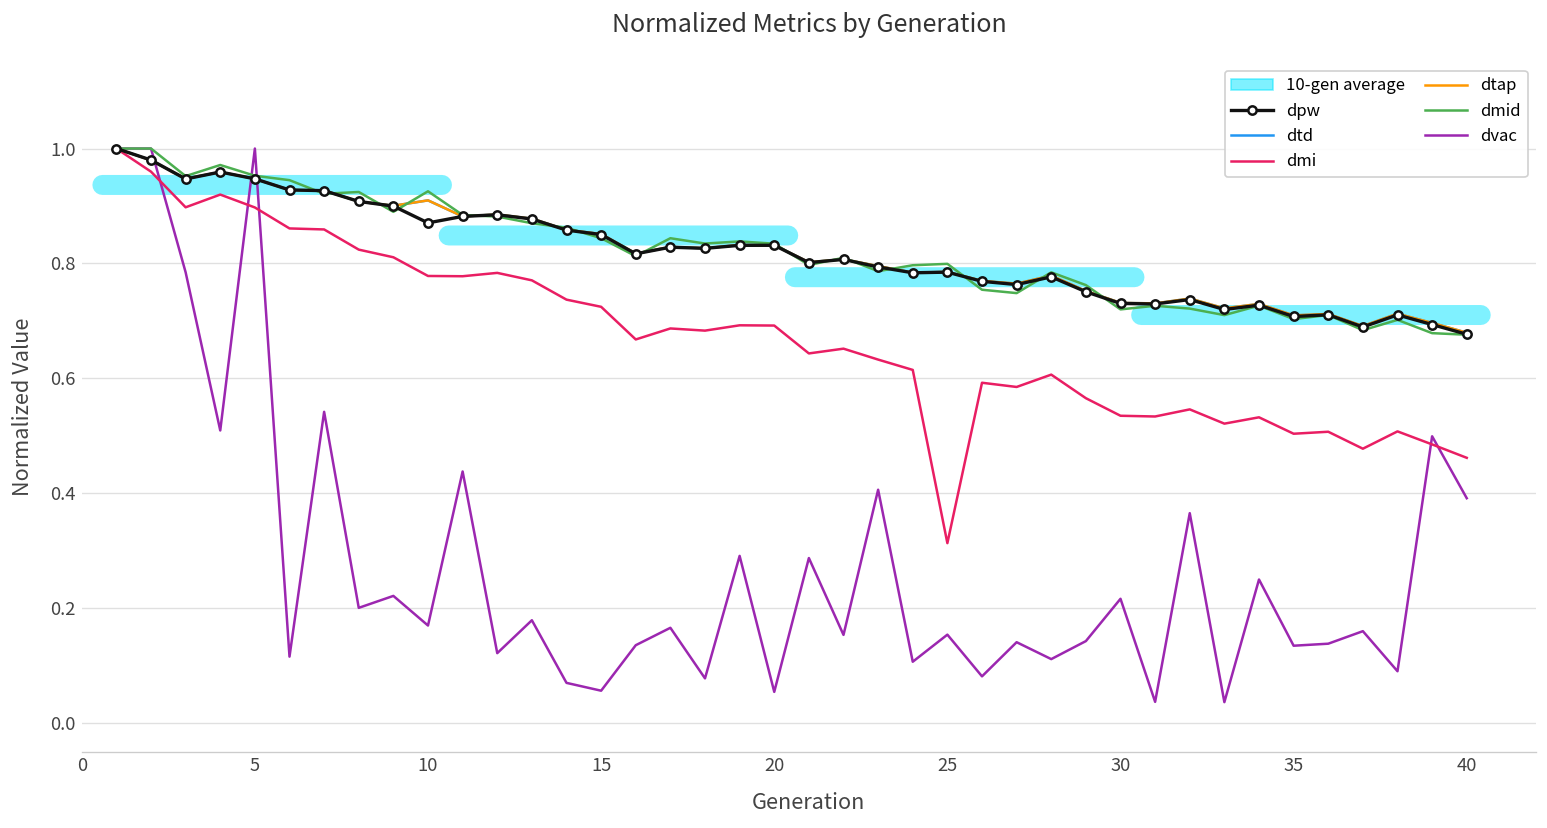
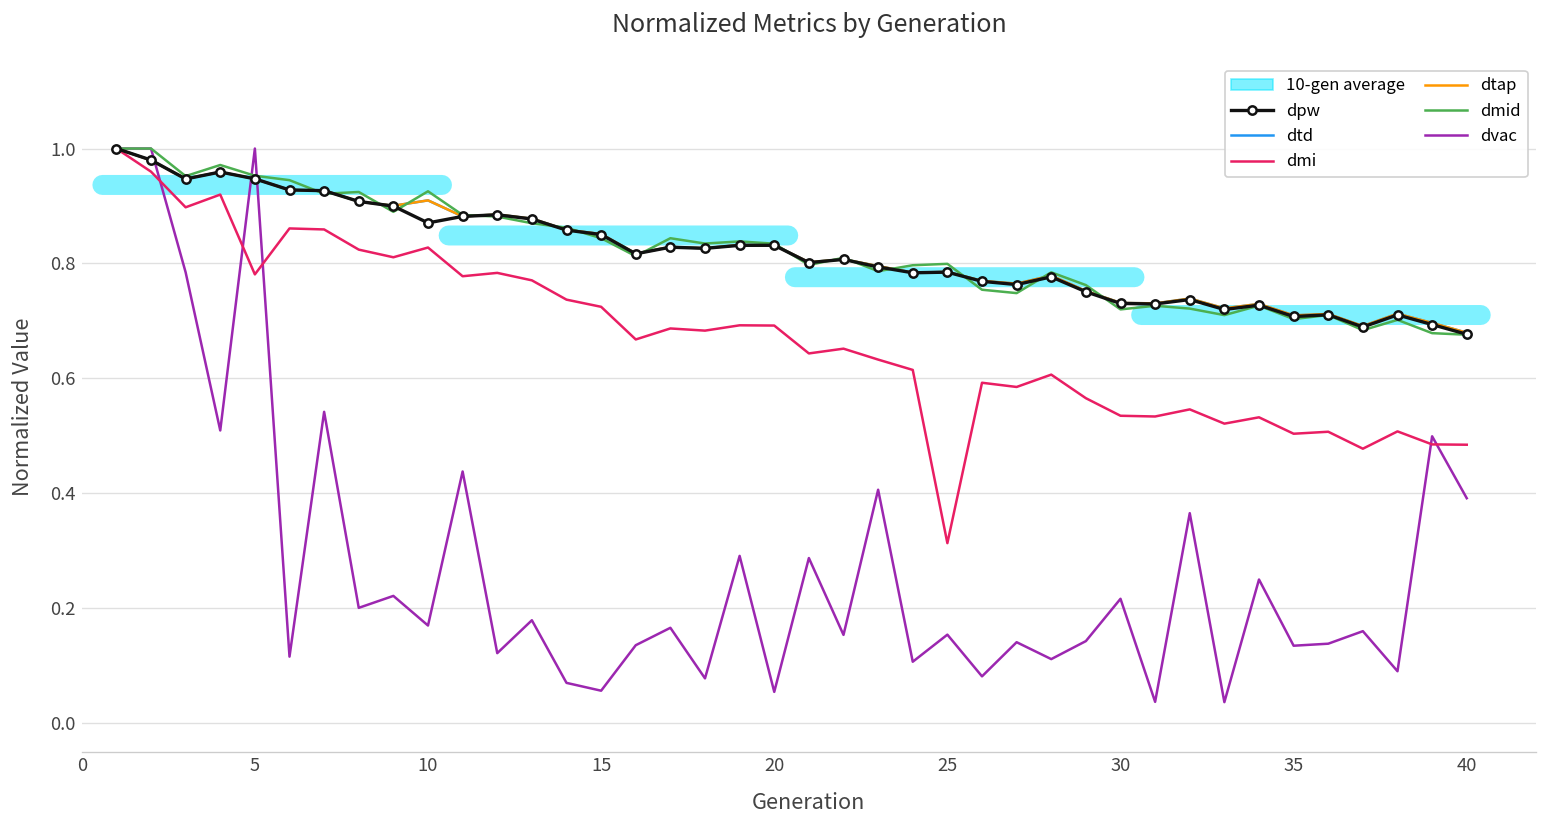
dmi, 5: 0.90 -> 0.78
dmi, 10: 0.78 -> 0.83
dmi, 40: 0.46 -> 0.48
